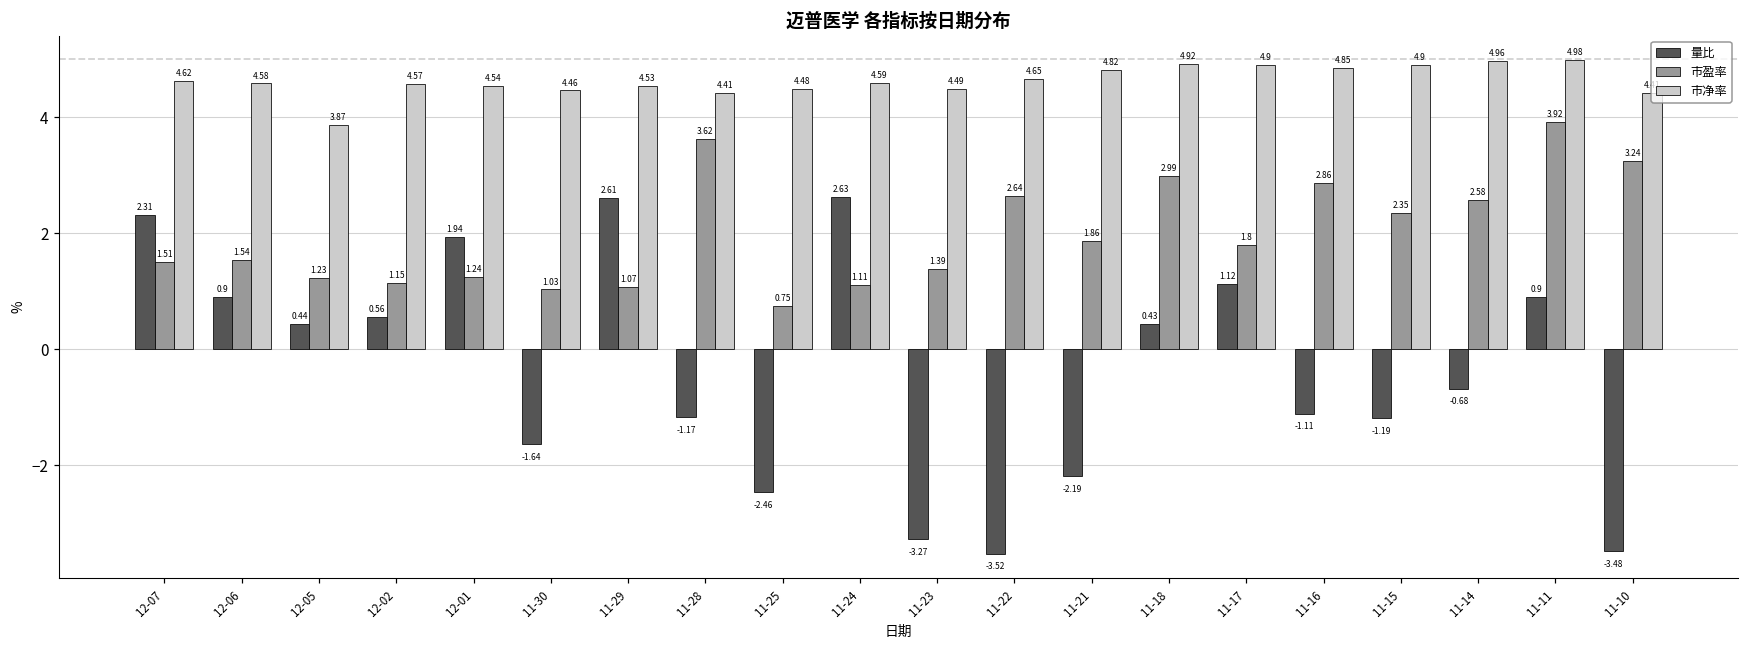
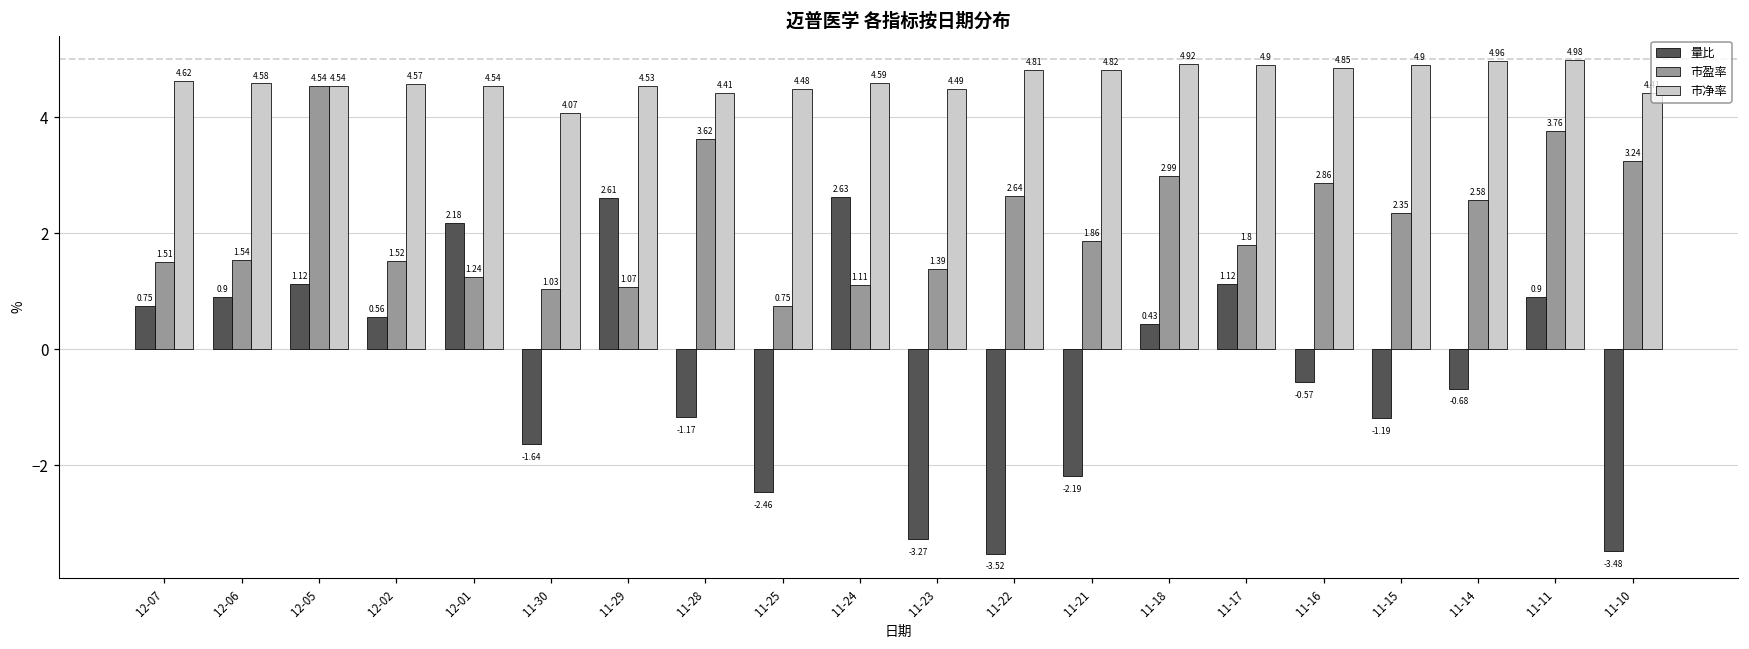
量比, 12-07: 2.31 -> 0.75
量比, 12-05: 0.44 -> 1.12
市盈率, 12-05: 1.23 -> 4.54
市净率, 12-05: 3.87 -> 4.54
市盈率, 12-02: 1.15 -> 1.52
量比, 12-01: 1.94 -> 2.18
市净率, 11-30: 4.46 -> 4.07
市净率, 11-22: 4.65 -> 4.81
量比, 11-16: -1.11 -> -0.57
市盈率, 11-11: 3.92 -> 3.76
